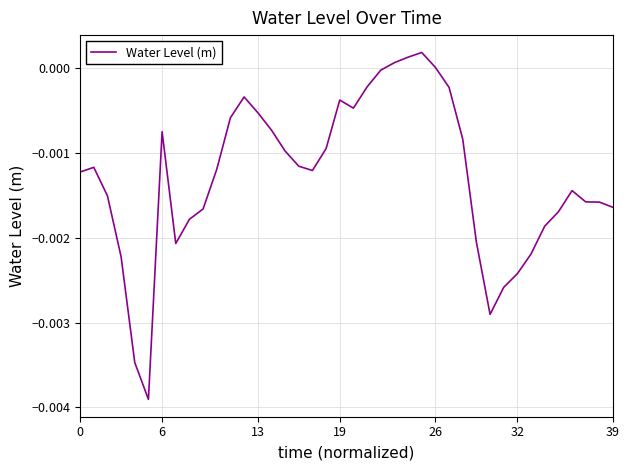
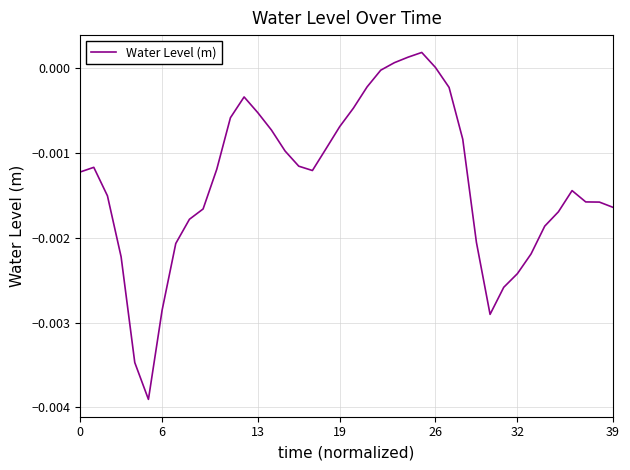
6: -0.0007 -> -0.0029
19: -0.0004 -> -0.0007
